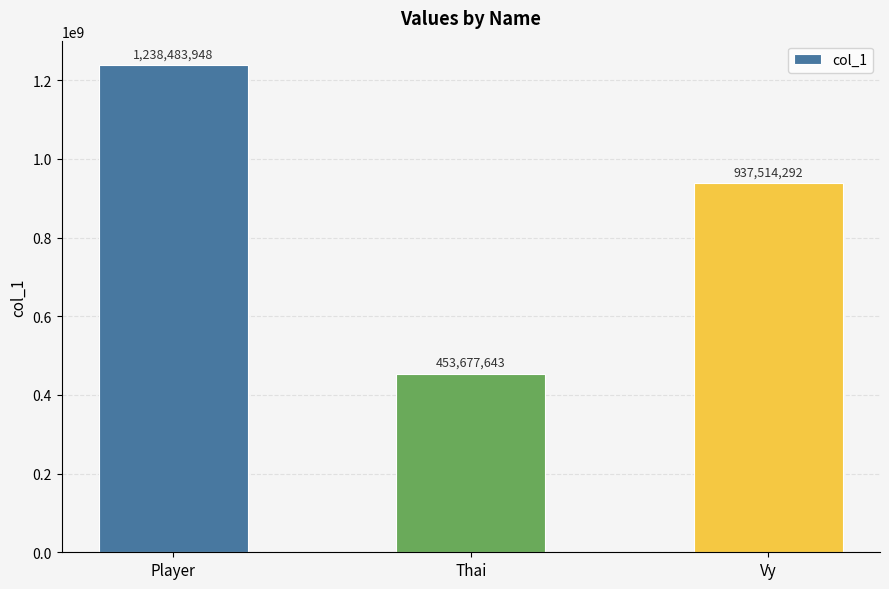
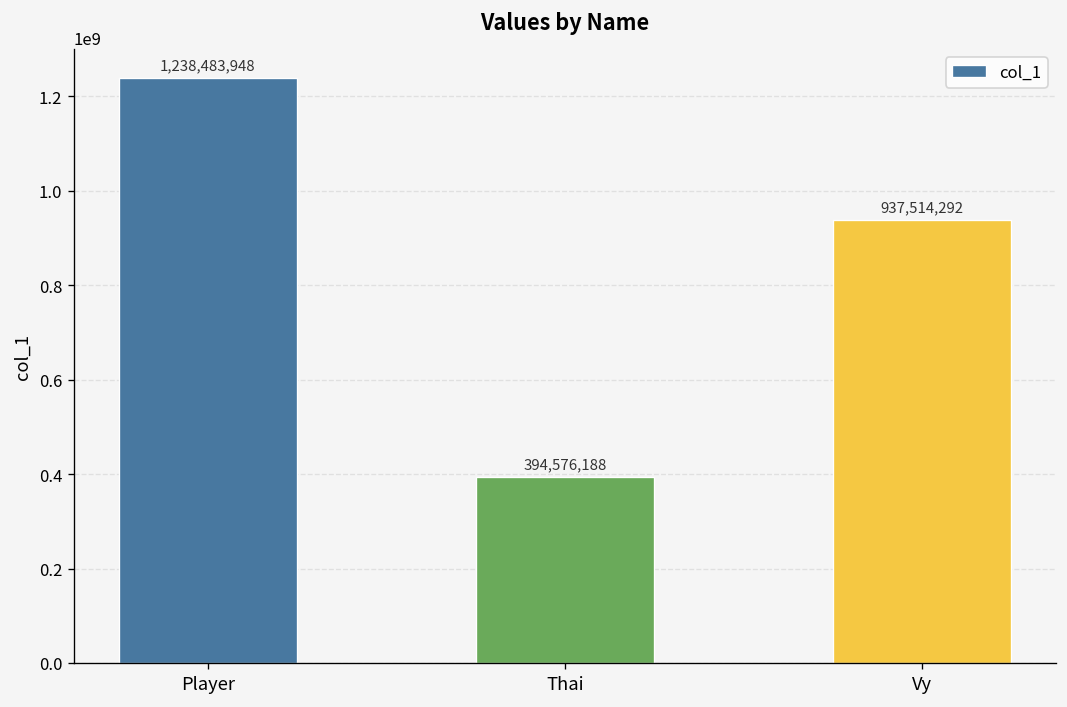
Thai: 453,677,643 -> 394,576,188
